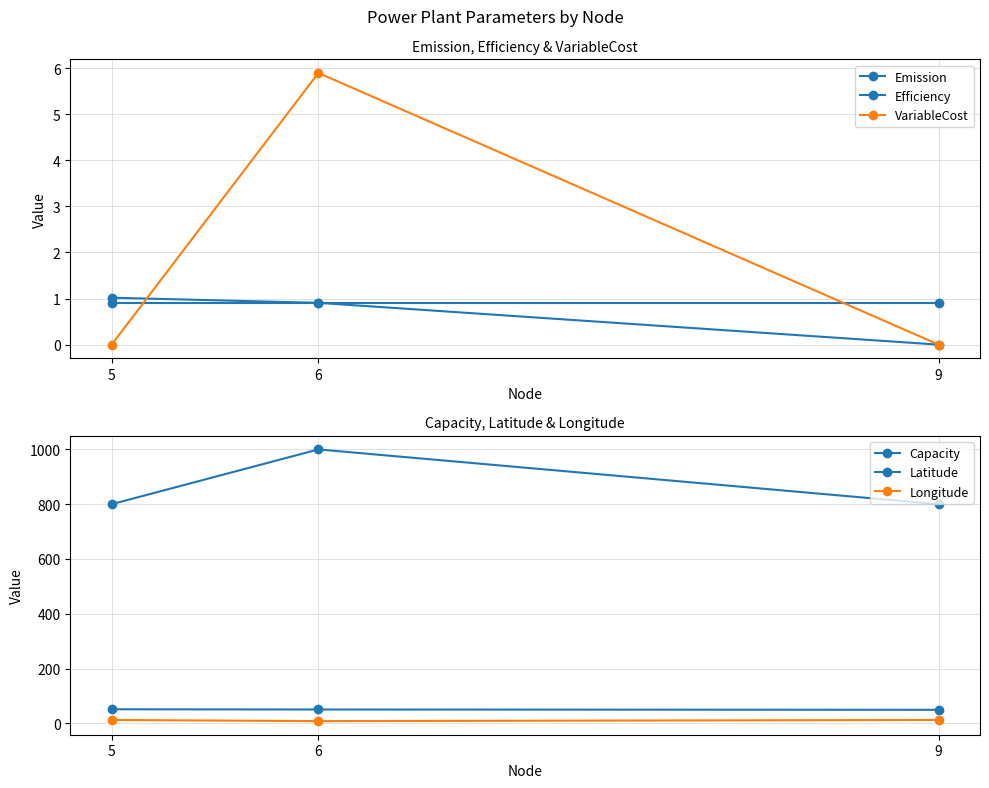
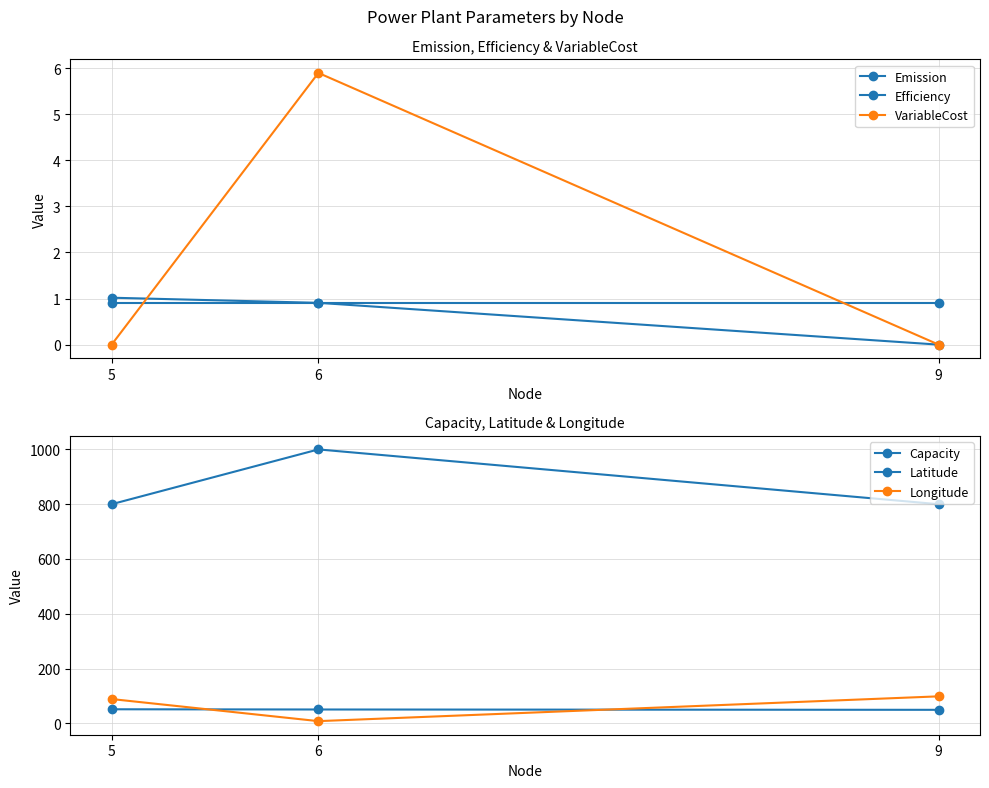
Capacity, Latitude & Longitude, Longitude, 5: 10 -> 90
Capacity, Latitude & Longitude, Longitude, 9: 10 -> 100
